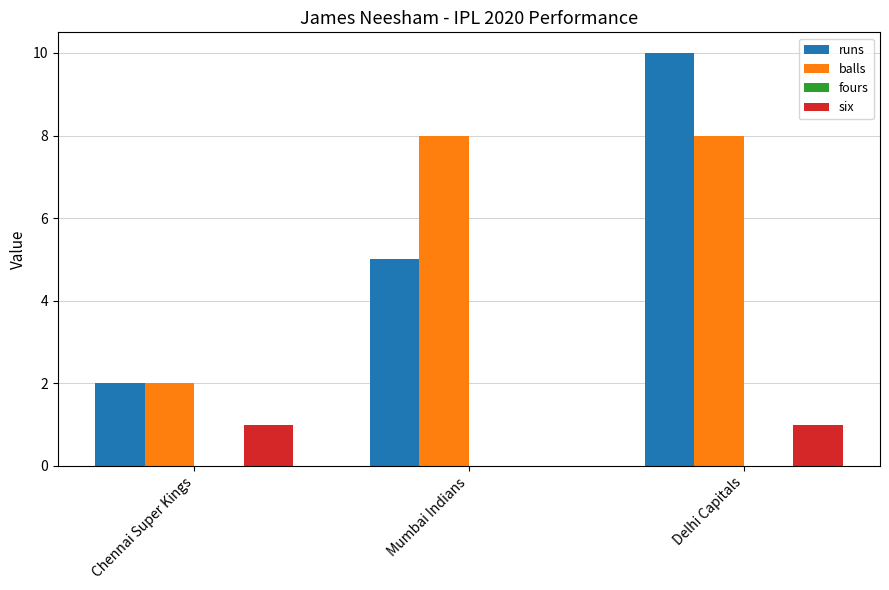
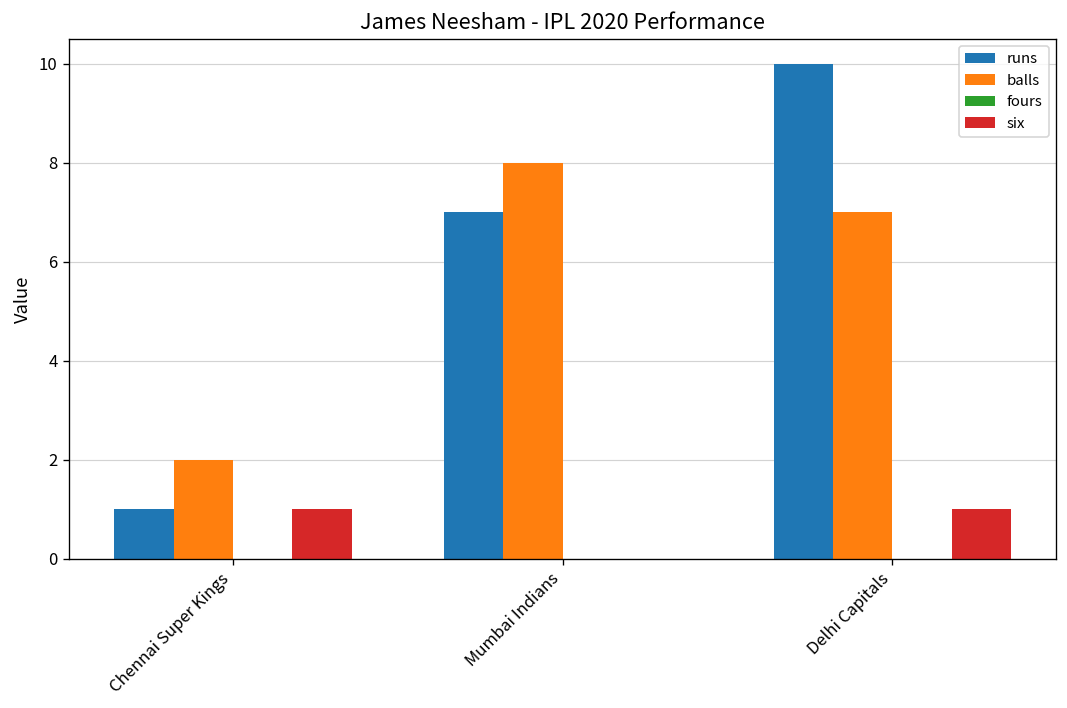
runs, Chennai Super Kings: 2 -> 1
runs, Mumbai Indians: 5 -> 7
balls, Delhi Capitals: 8 -> 7
